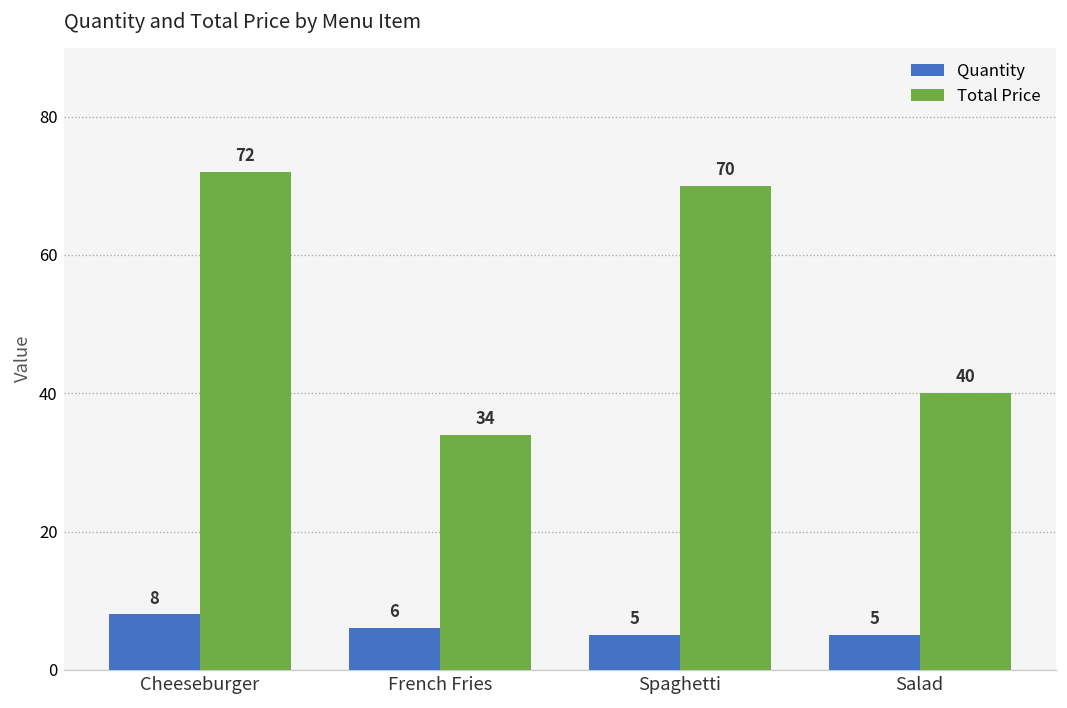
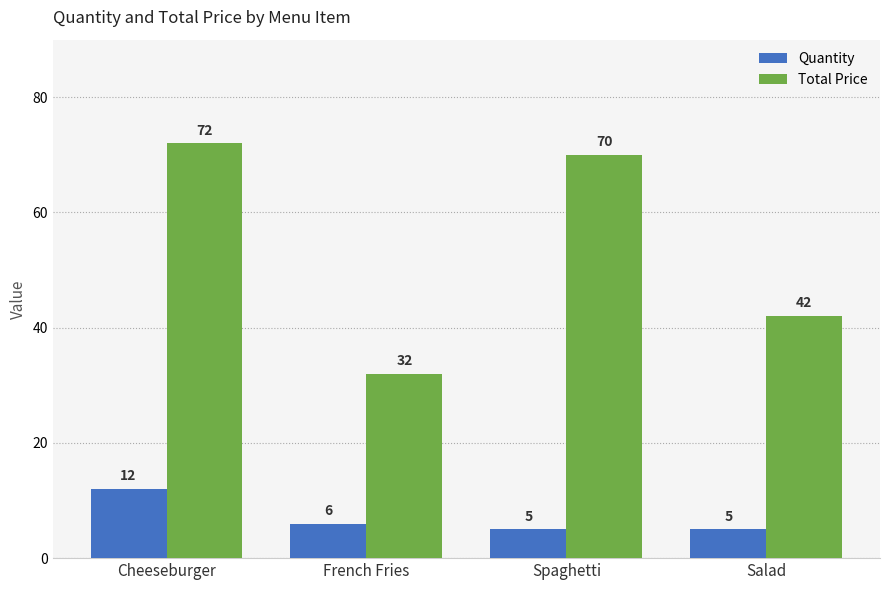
Quantity, Cheeseburger: 8 -> 12
Total Price, French Fries: 34 -> 32
Total Price, Salad: 40 -> 42
